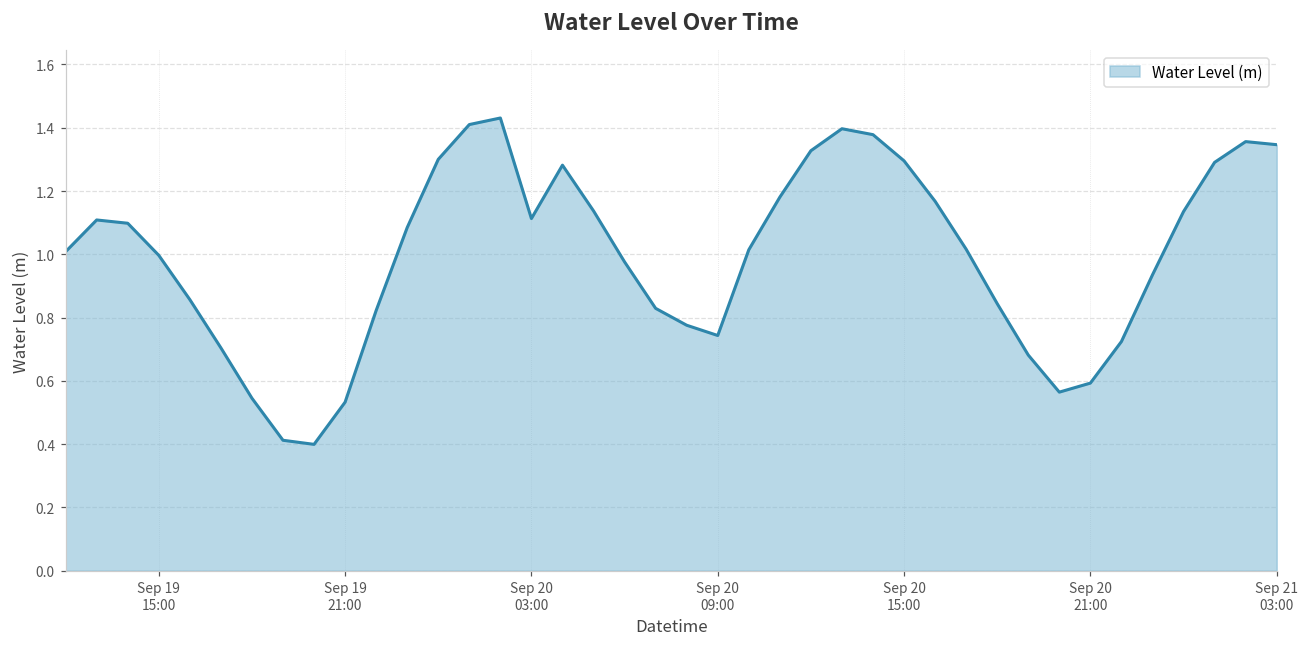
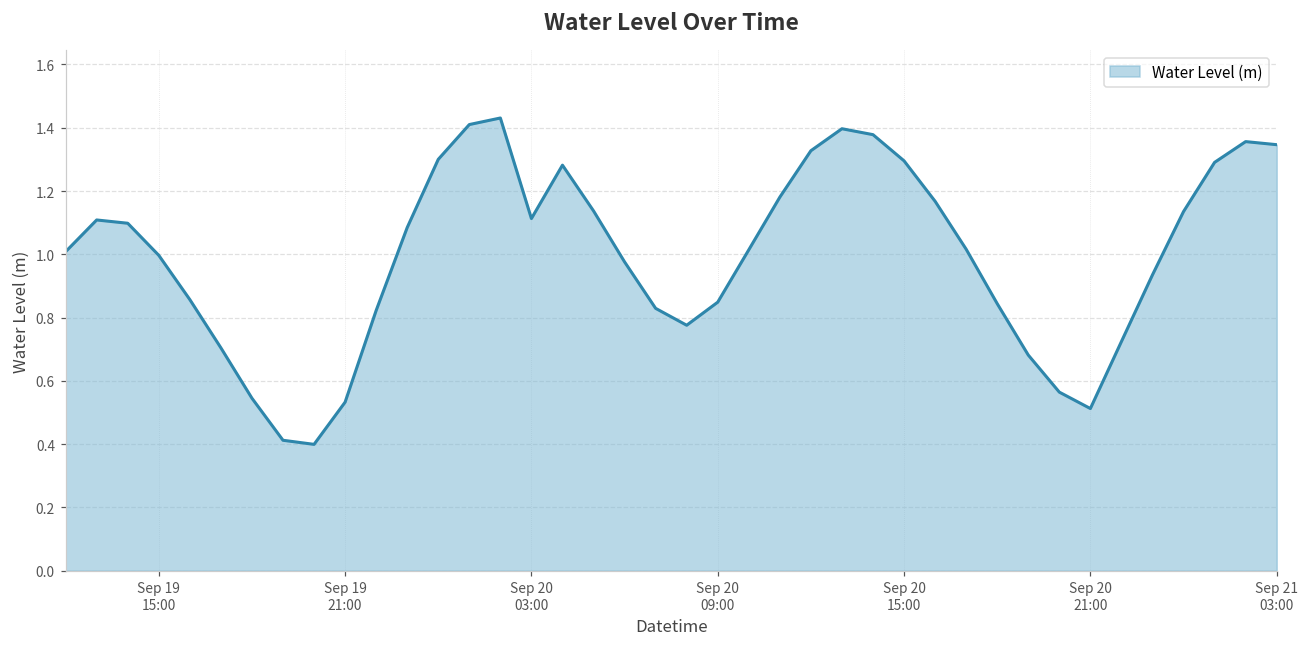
Sep 20 09:00: 0.74 -> 0.85
Sep 20 21:00: 0.59 -> 0.51
